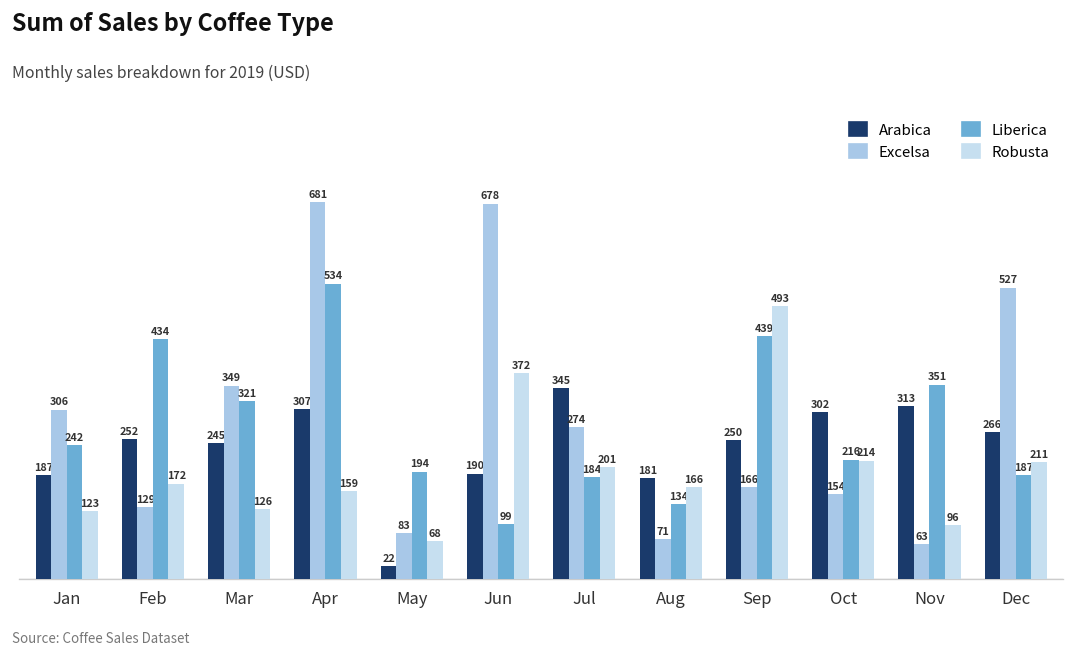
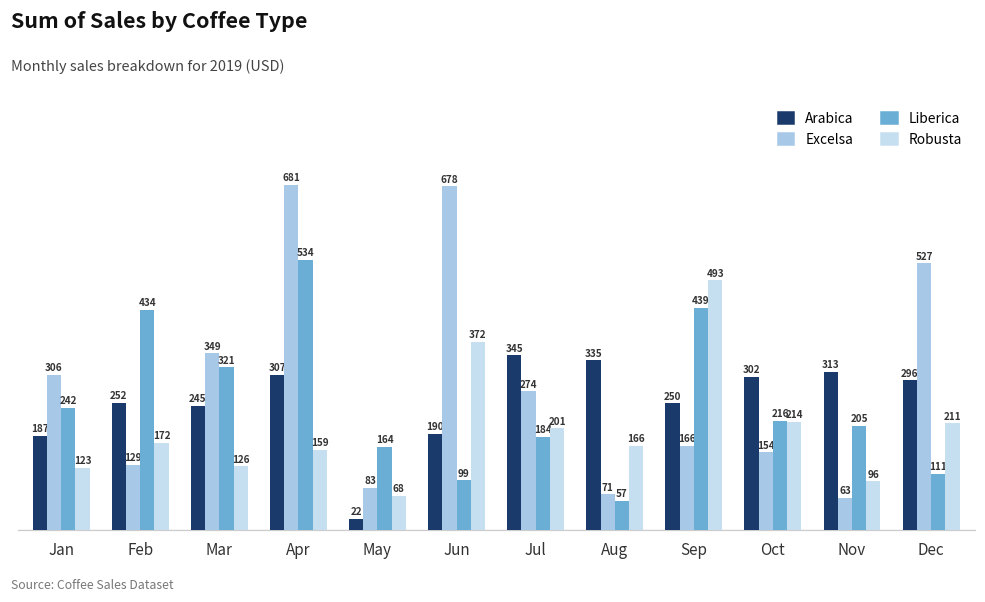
Liberica, May: 194 -> 164
Arabica, Aug: 181 -> 335
Liberica, Aug: 134 -> 57
Liberica, Nov: 351 -> 205
Arabica, Dec: 266 -> 296
Liberica, Dec: 187 -> 111
